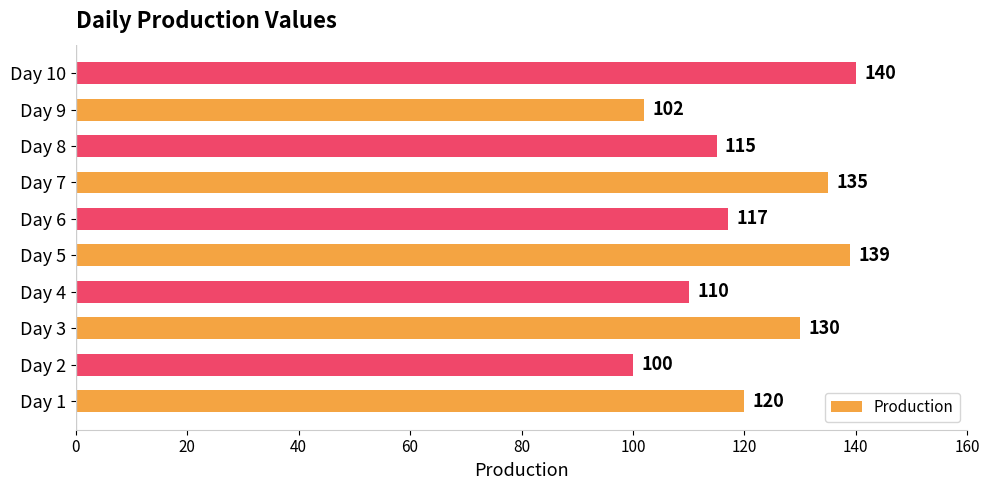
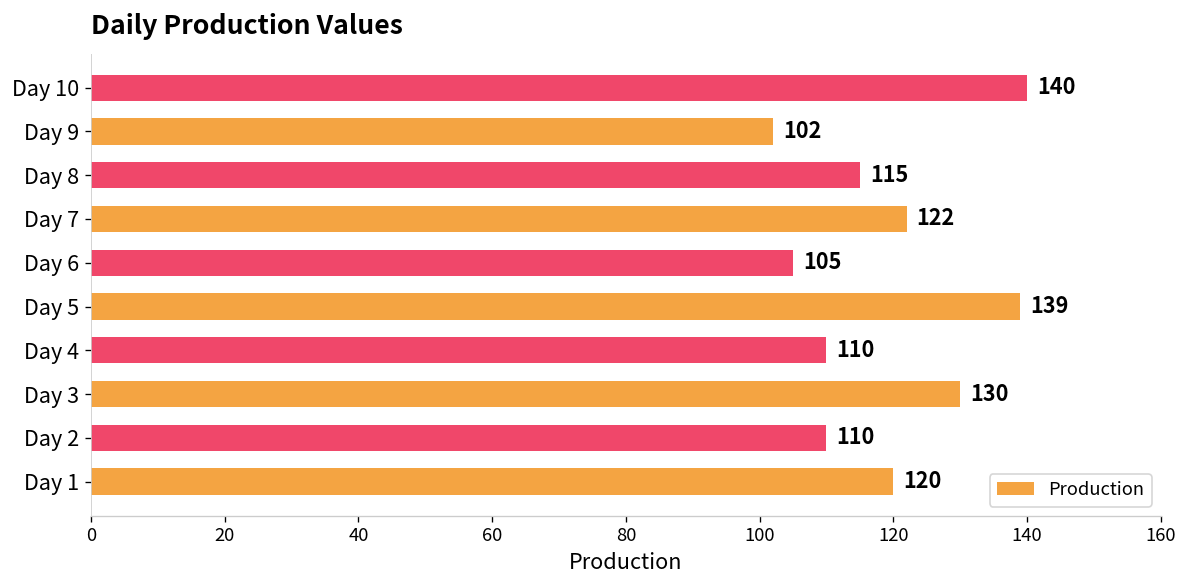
Day 7: 135 -> 122
Day 6: 117 -> 105
Day 2: 100 -> 110
